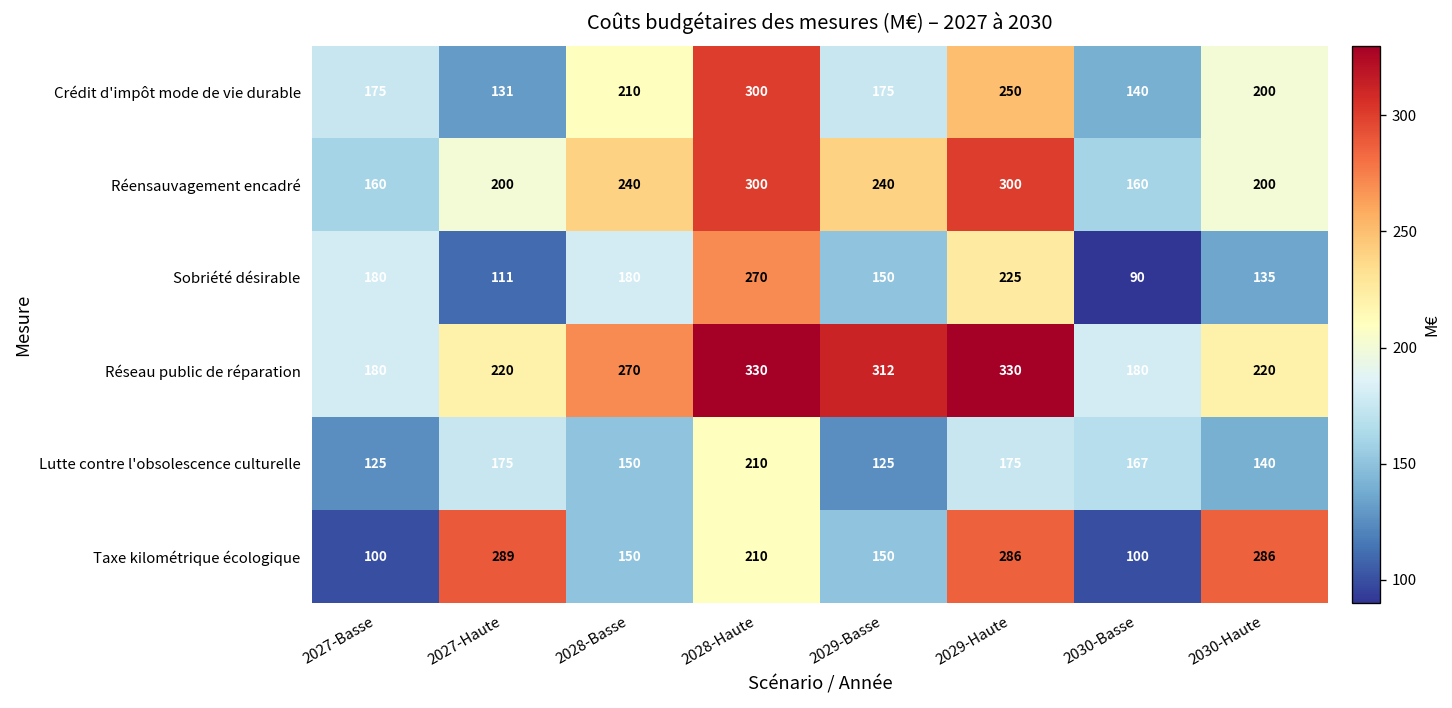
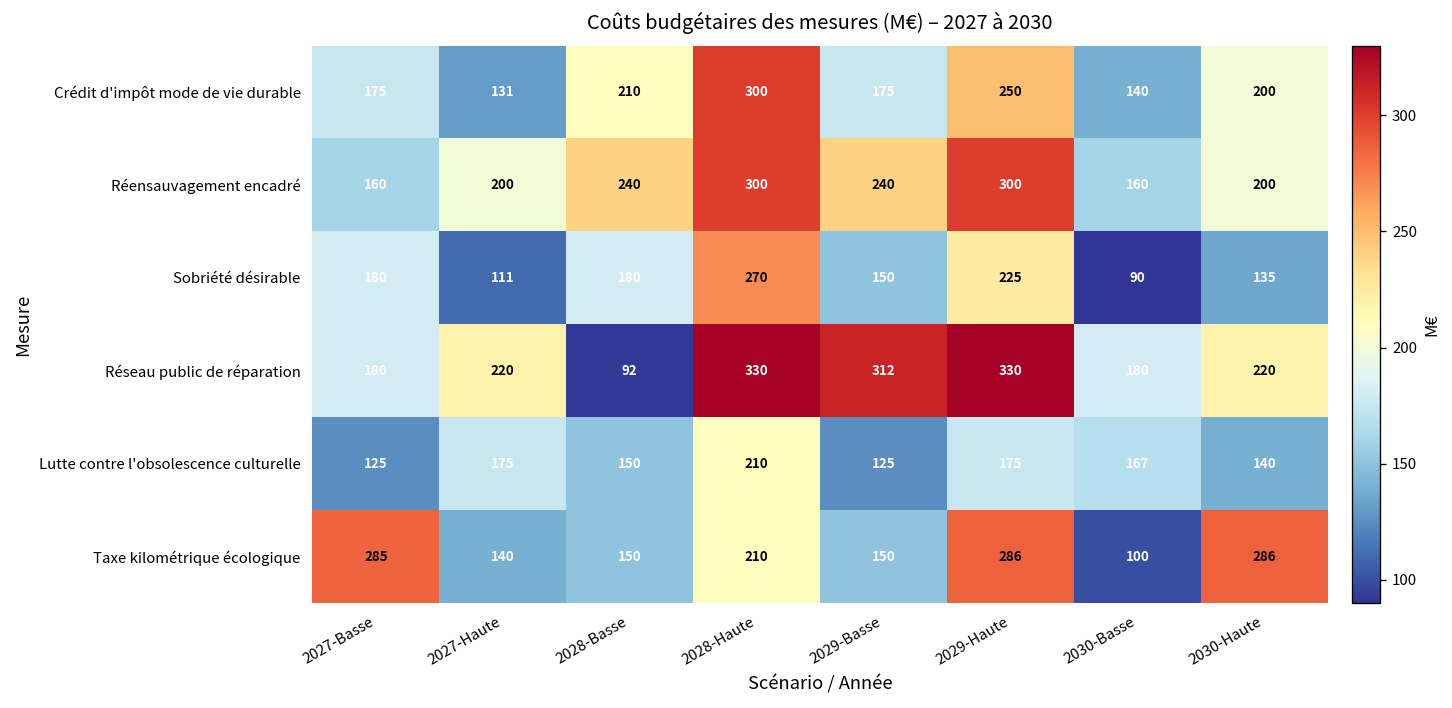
Réseau public de réparation, 2028-Basse: 270 -> 92
Taxe kilométrique écologique, 2027-Basse: 100 -> 285
Taxe kilométrique écologique, 2027-Haute: 289 -> 140
